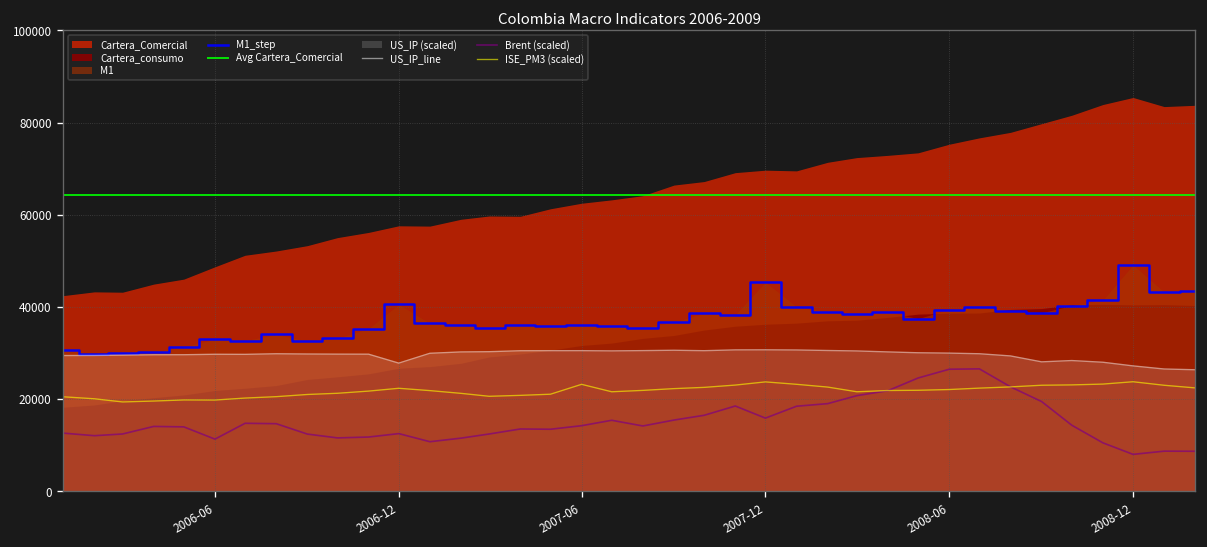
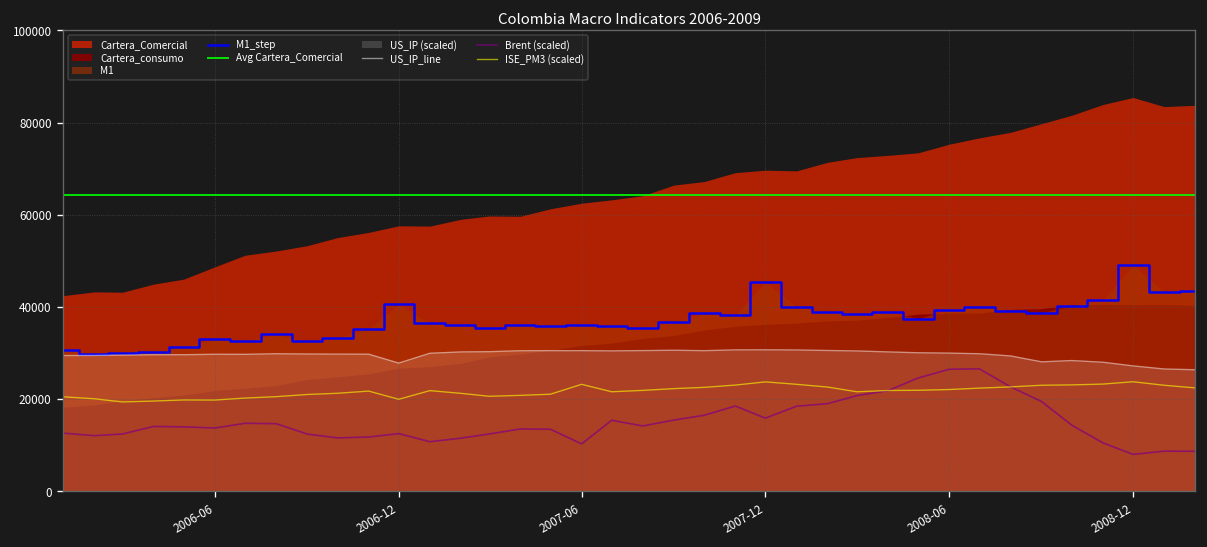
Brent (scaled), 2006-06: 11000 -> 14000
ISE_PM3 (scaled), 2006-12: 22000 -> 20000
Brent (scaled), 2007-06: 14000 -> 10000
